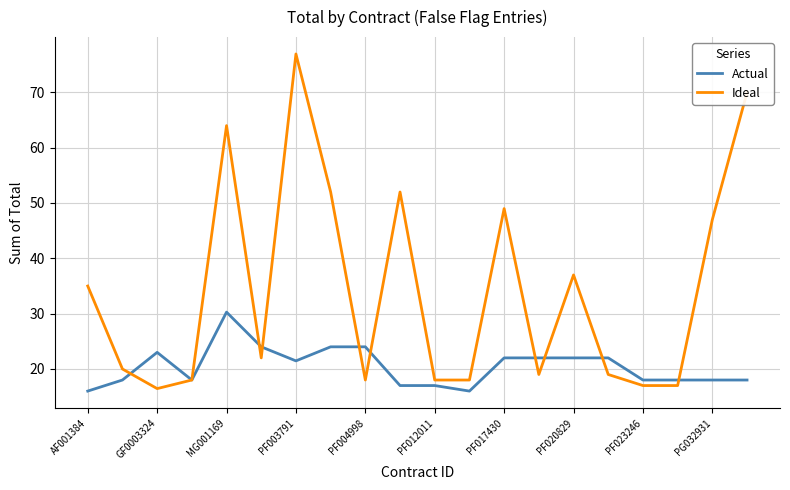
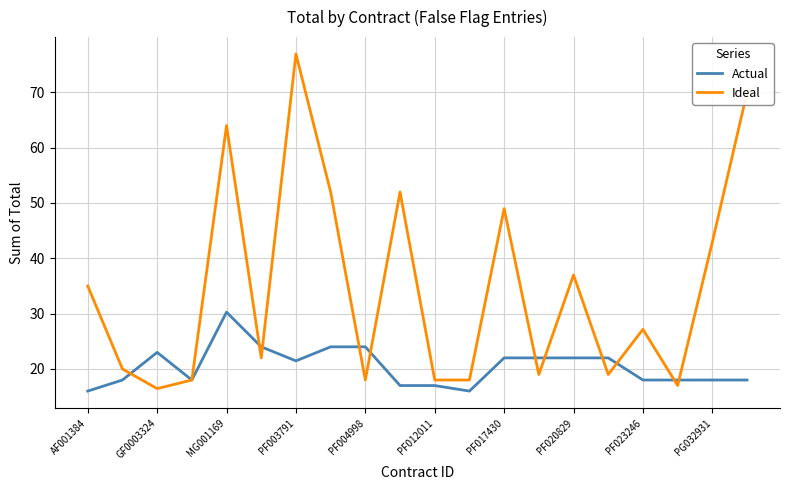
Ideal, PF023246: 17 -> 27
Ideal, PG032931: 47 -> 43
